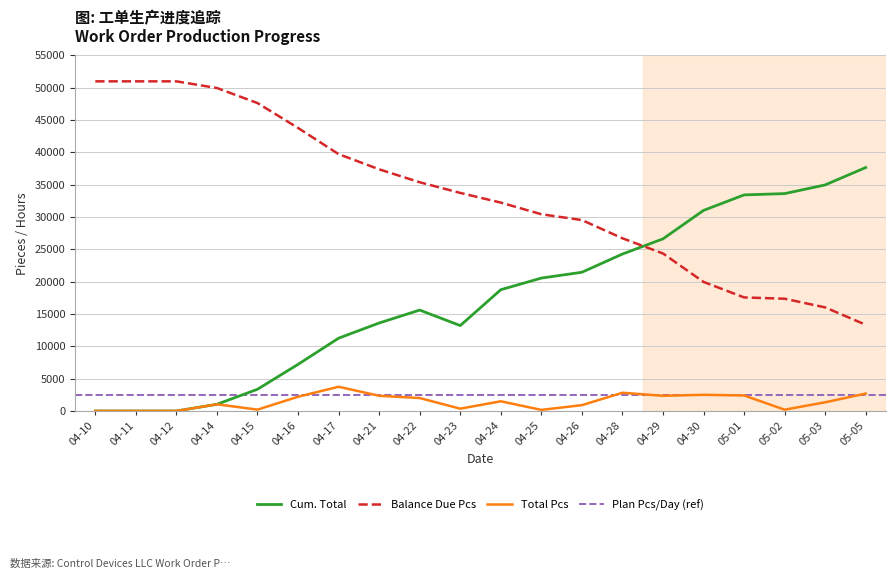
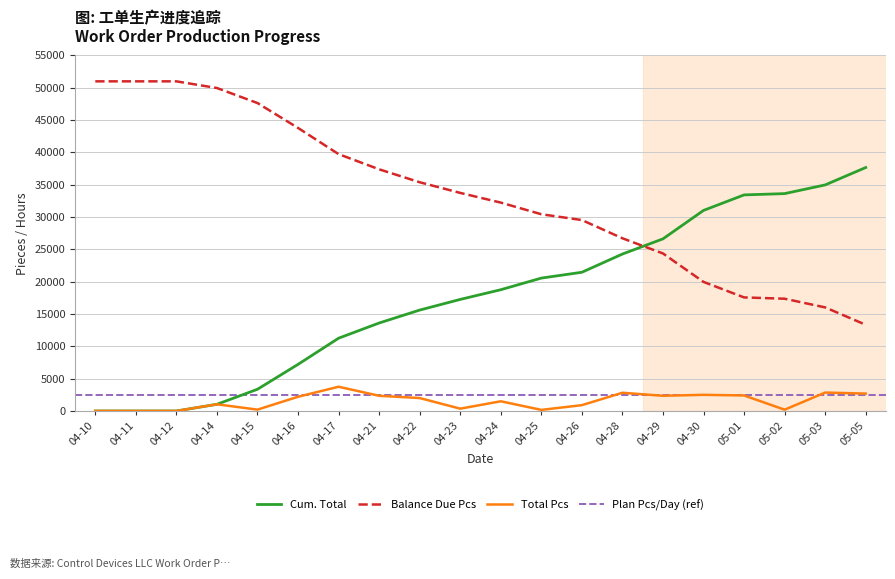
Cum. Total, 04-23: 13000 -> 17000
Total Pcs, 05-03: 1000 -> 3000
